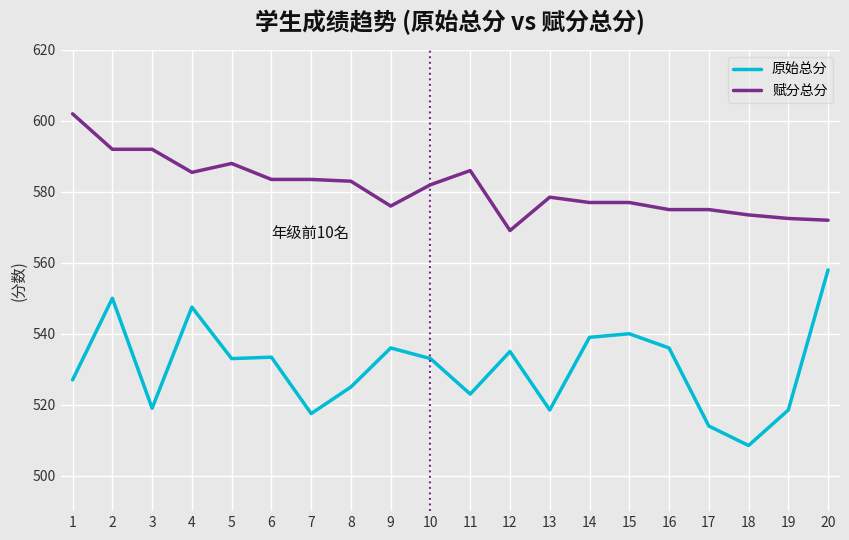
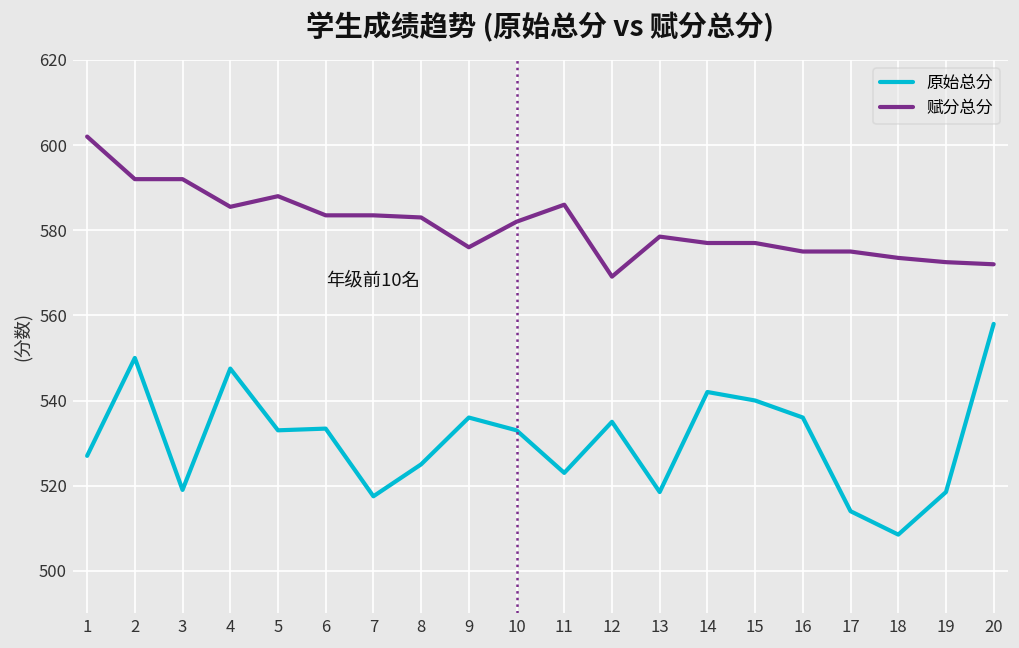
原始总分, 14: 539 -> 542
